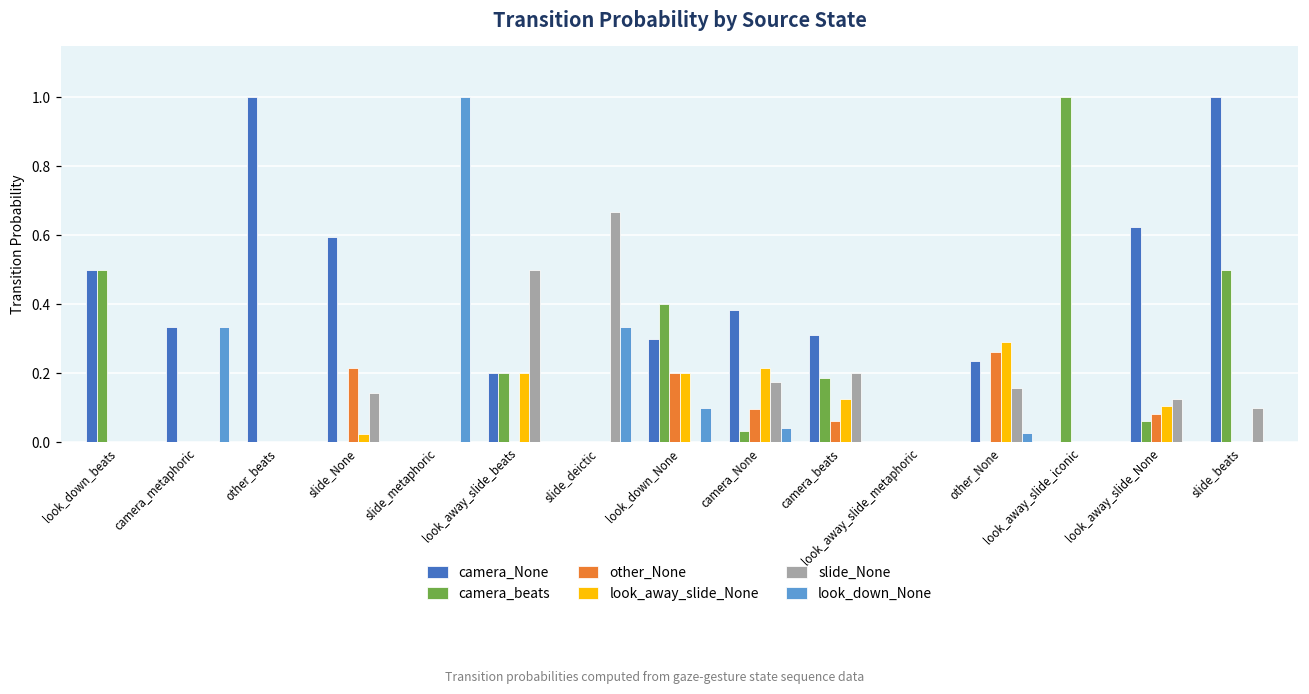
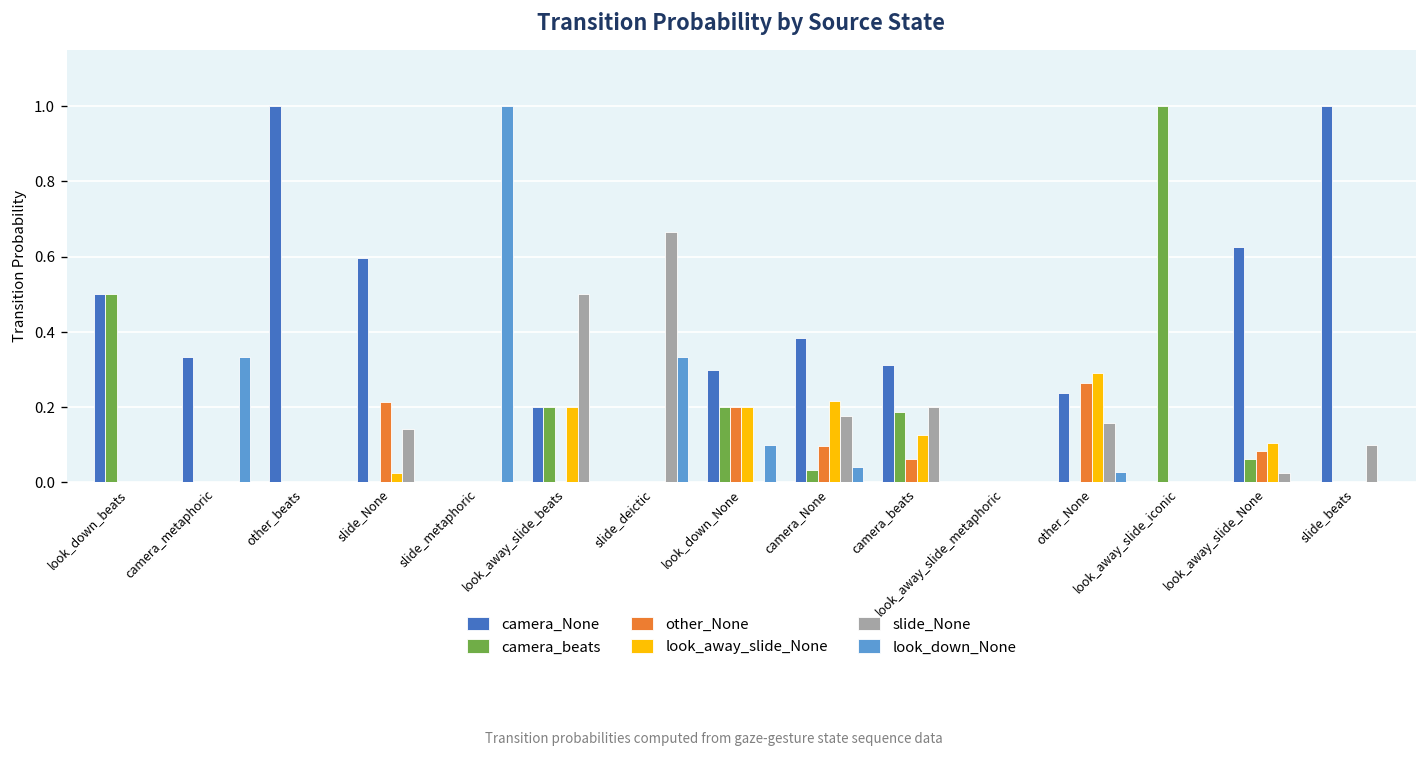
camera_beats, look_down_None: 0.4 -> 0.2
slide_None, look_away_slide_None: 0.13 -> 0.03
camera_beats, slide_beats: 0.5 -> 0.0
